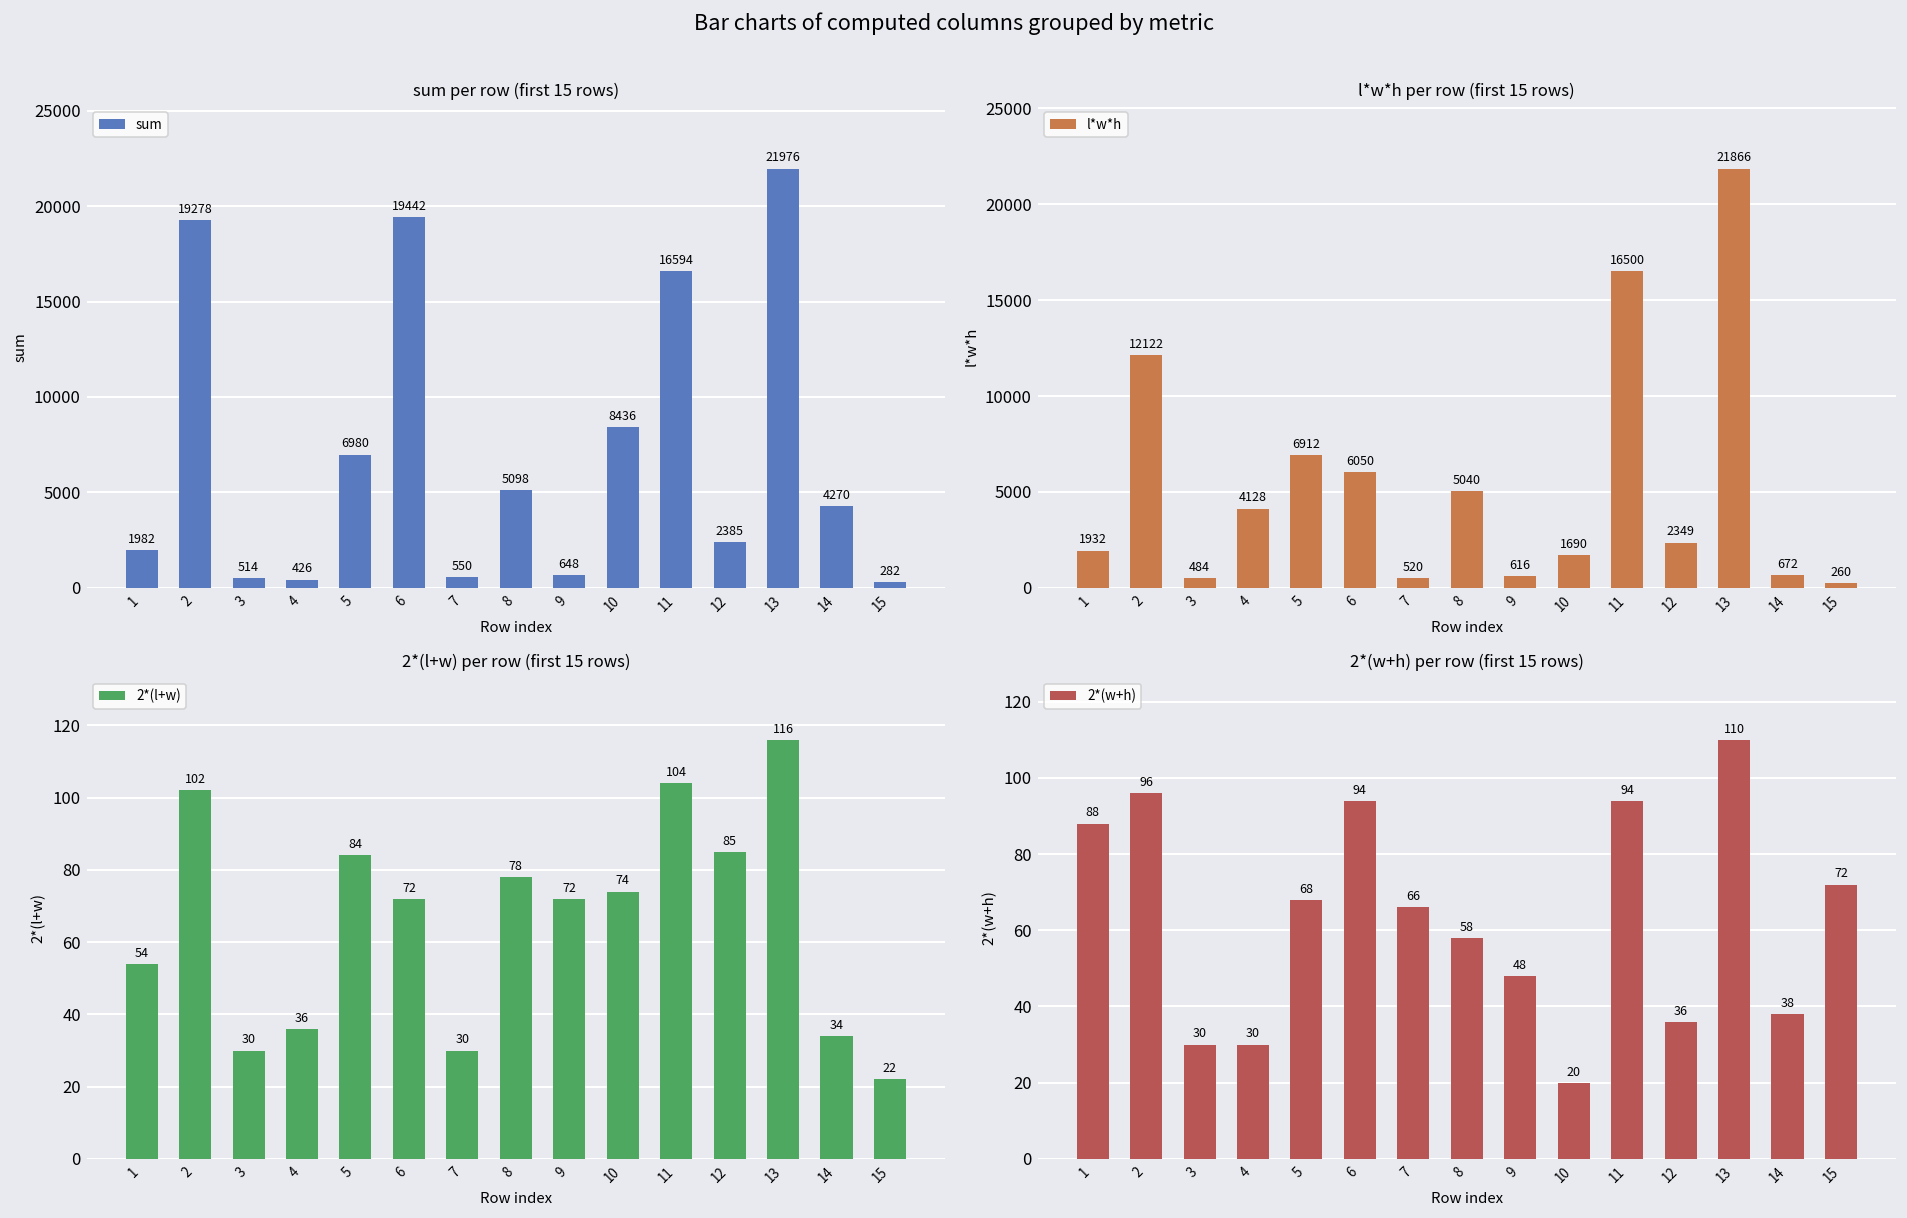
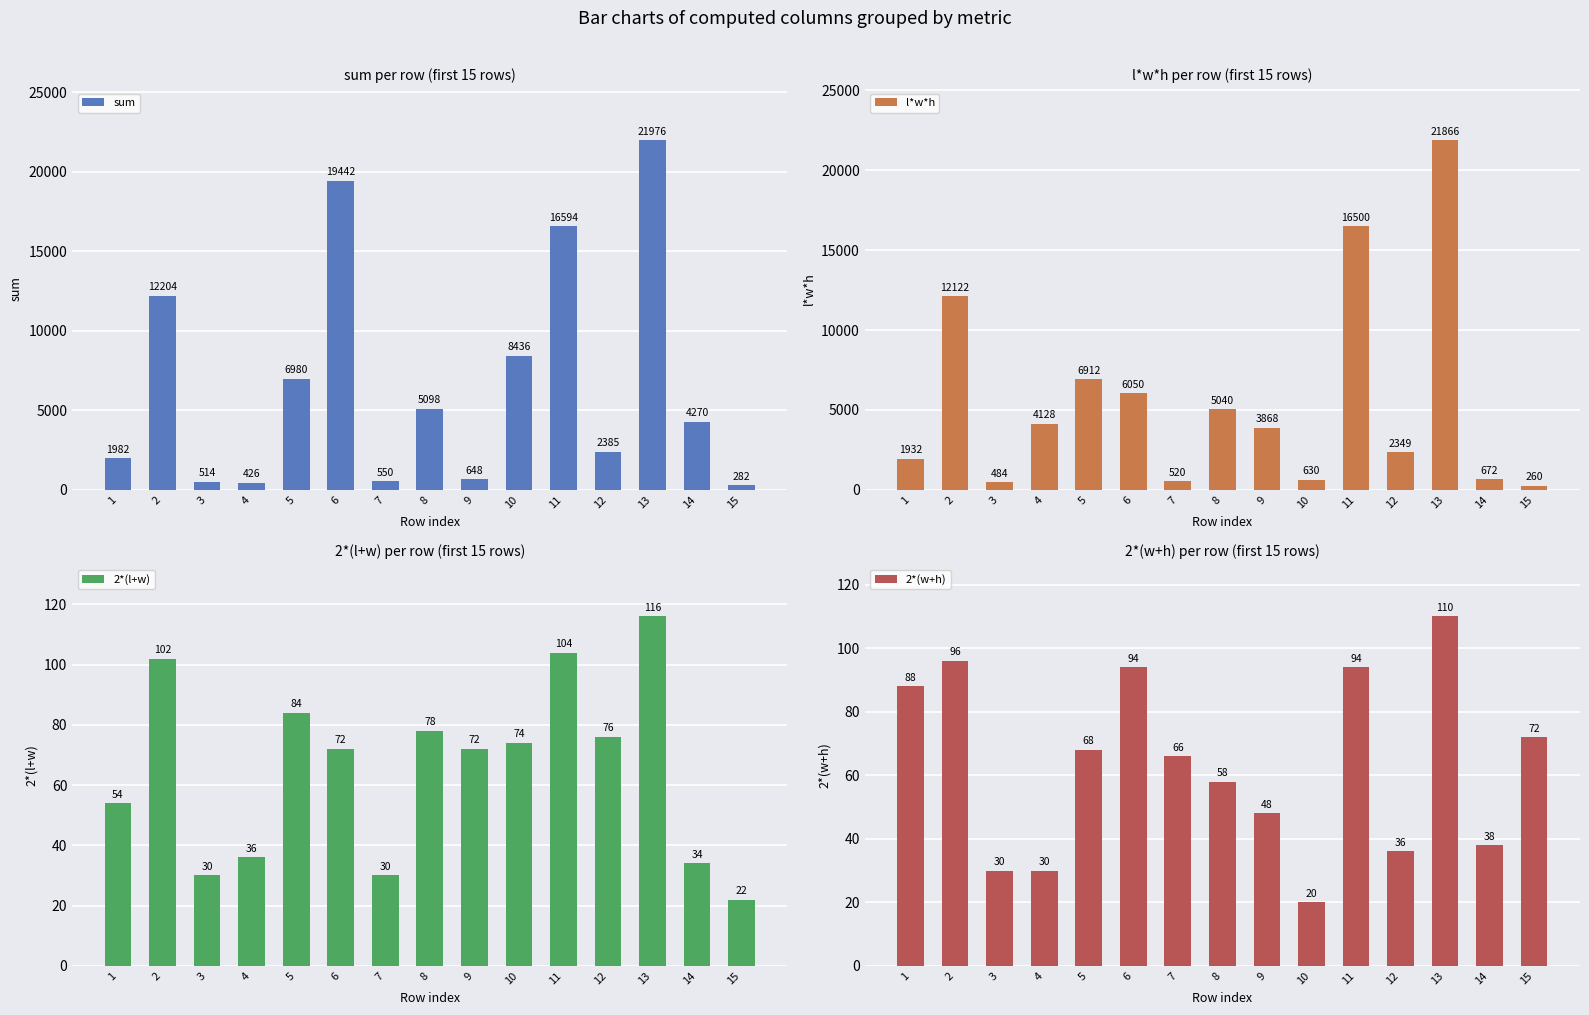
sum per row (first 15 rows), 2: 19278 -> 12204
l*w*h per row (first 15 rows), 9: 616 -> 3868
l*w*h per row (first 15 rows), 10: 1690 -> 630
2*(l+w) per row (first 15 rows), 12: 85 -> 76
